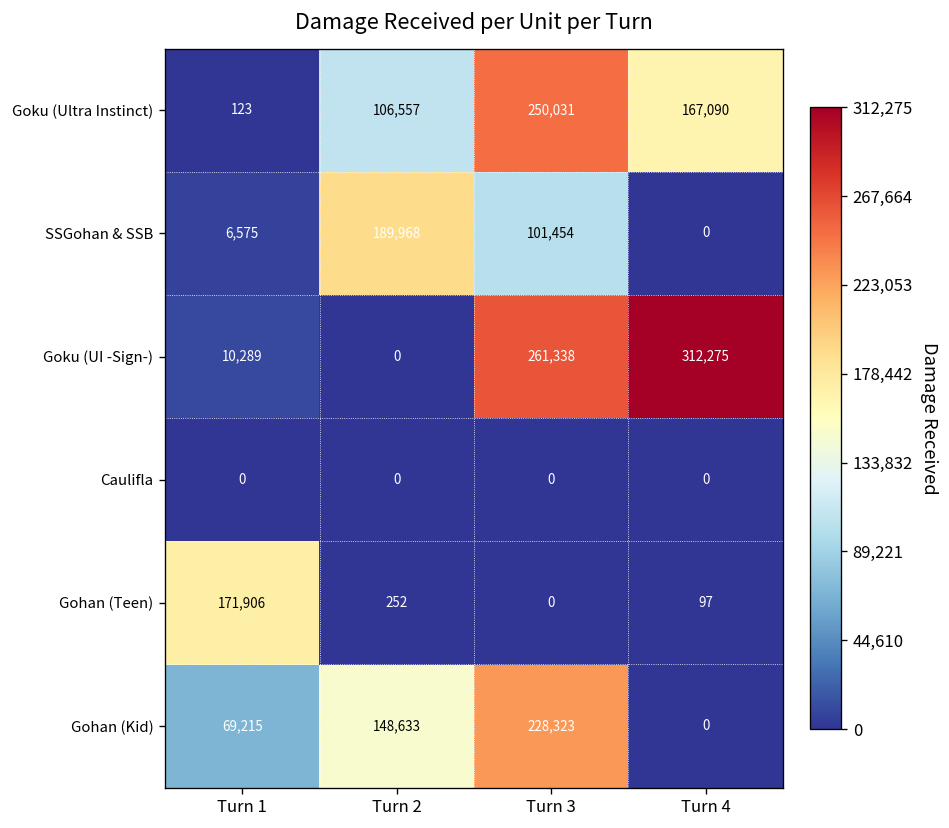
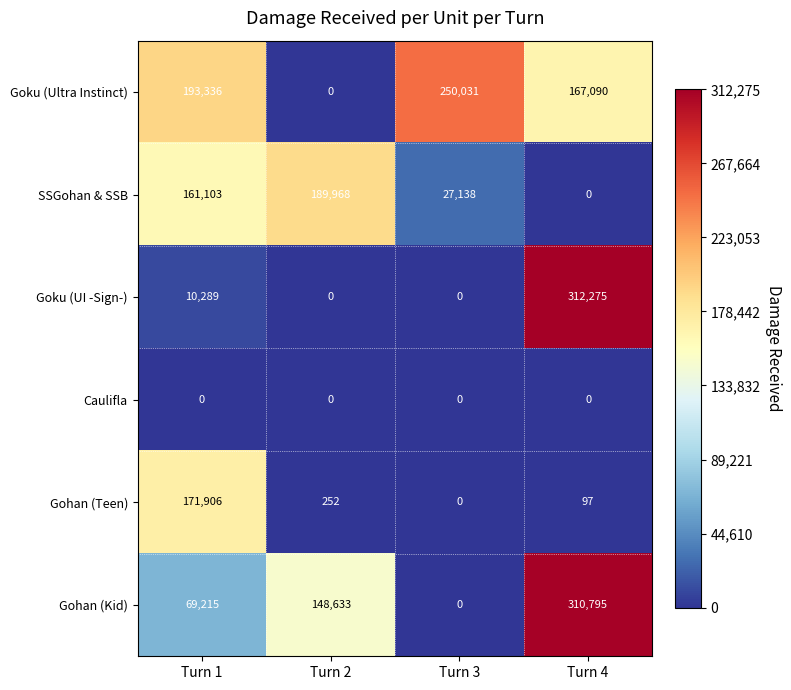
Goku (Ultra Instinct), Turn 1: 123 -> 193,336
Goku (Ultra Instinct), Turn 2: 106,557 -> 0
SSGohan & SSB, Turn 1: 6,575 -> 161,103
SSGohan & SSB, Turn 3: 101,454 -> 27,138
Goku (UI -Sign-), Turn 3: 261,338 -> 0
Gohan (Kid), Turn 3: 228,323 -> 0
Gohan (Kid), Turn 4: 0 -> 310,795
